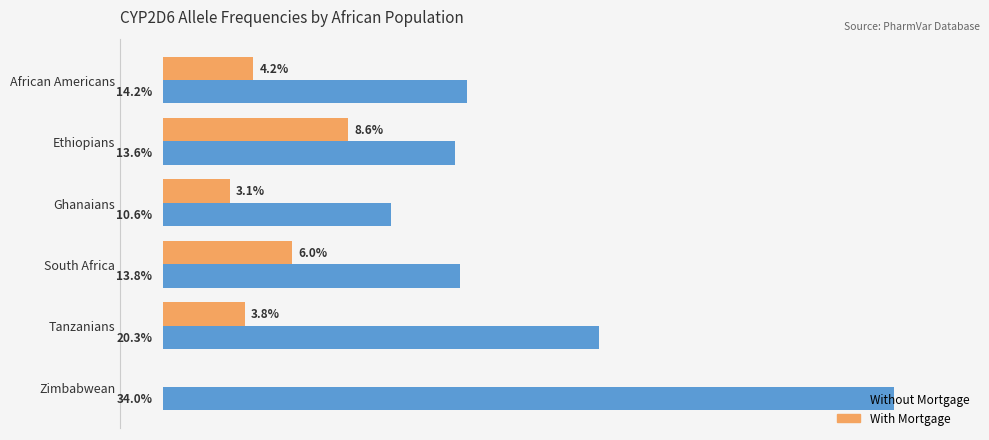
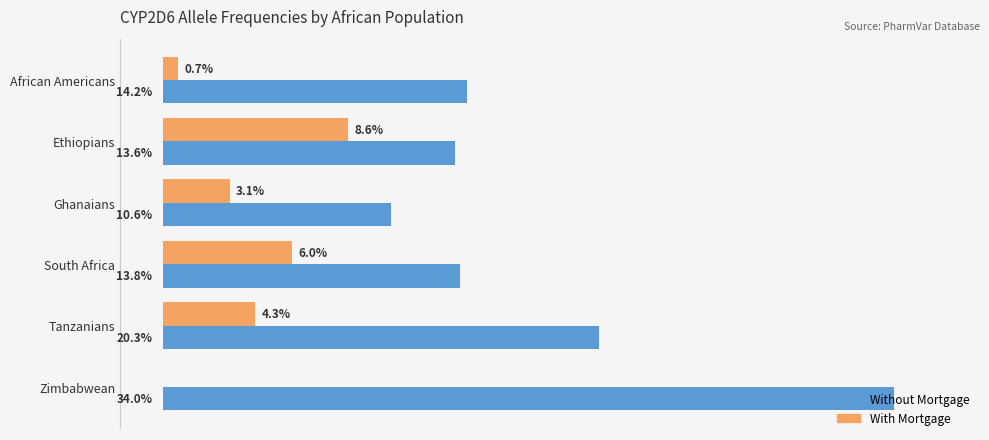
With Mortgage, African Americans: 4.2% -> 0.7%
With Mortgage, Tanzanians: 3.8% -> 4.3%
